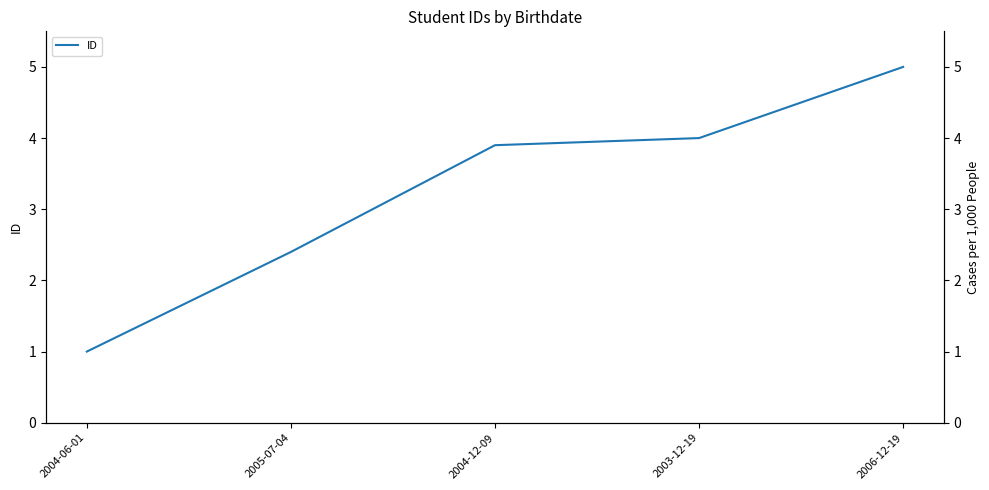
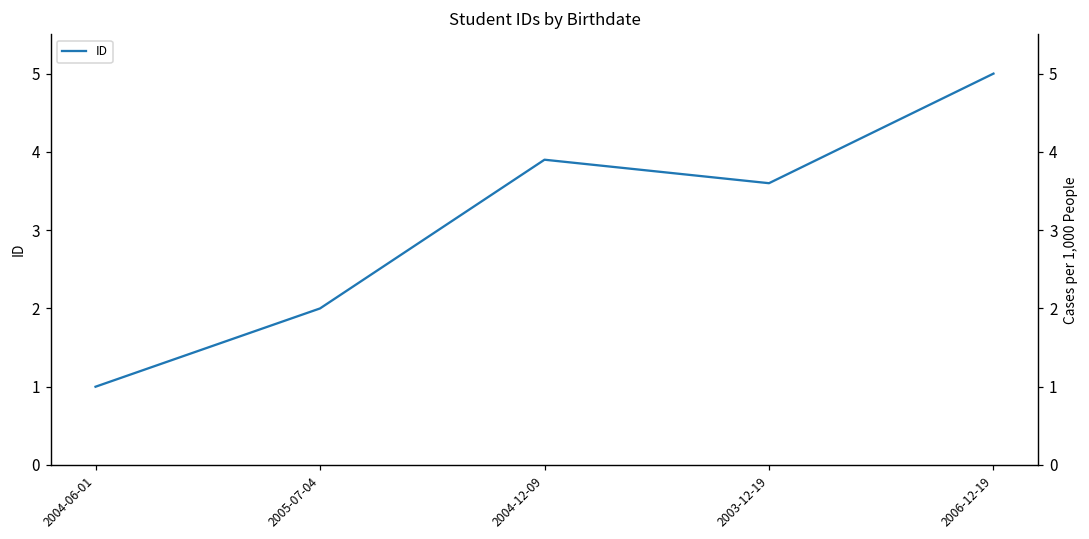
2005-07-04: 2.4 -> 2.0
2003-12-19: 4.0 -> 3.6
